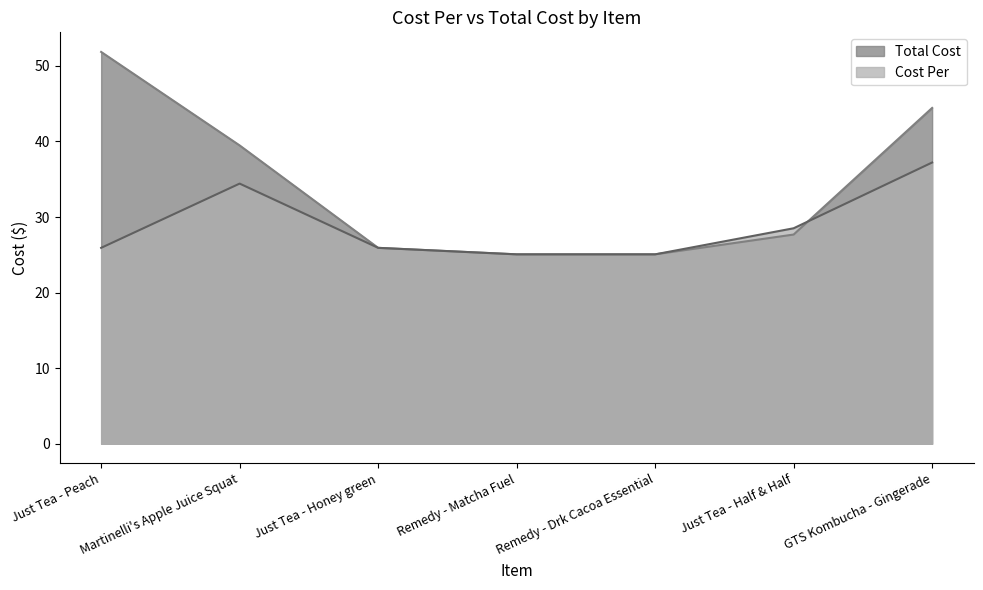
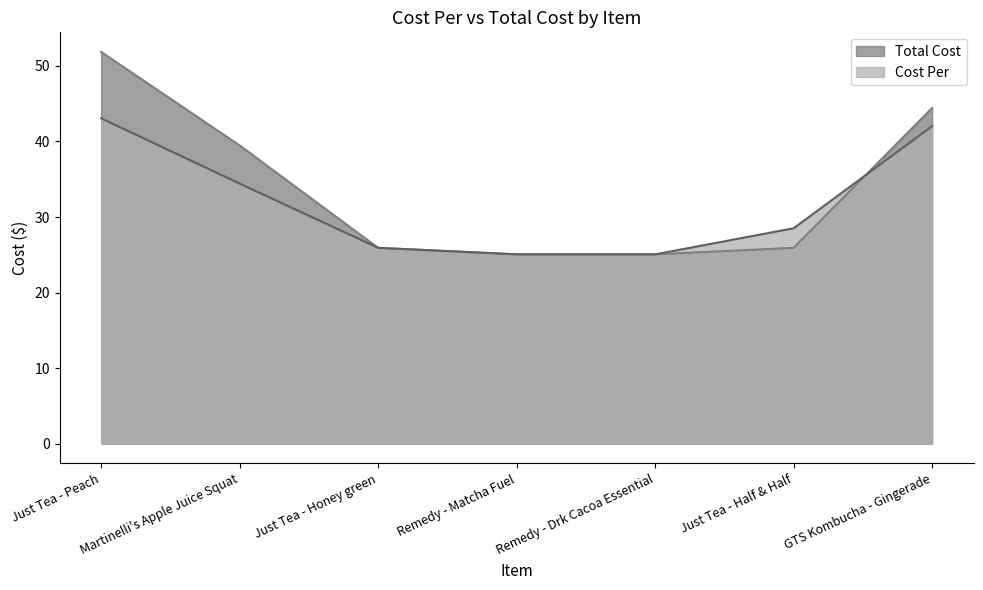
Cost Per, Just Tea - Peach: 26 -> 43
Total Cost, Just Tea - Half & Half: 28 -> 26
Cost Per, GTS Kombucha - Gingerade: 37 -> 42
